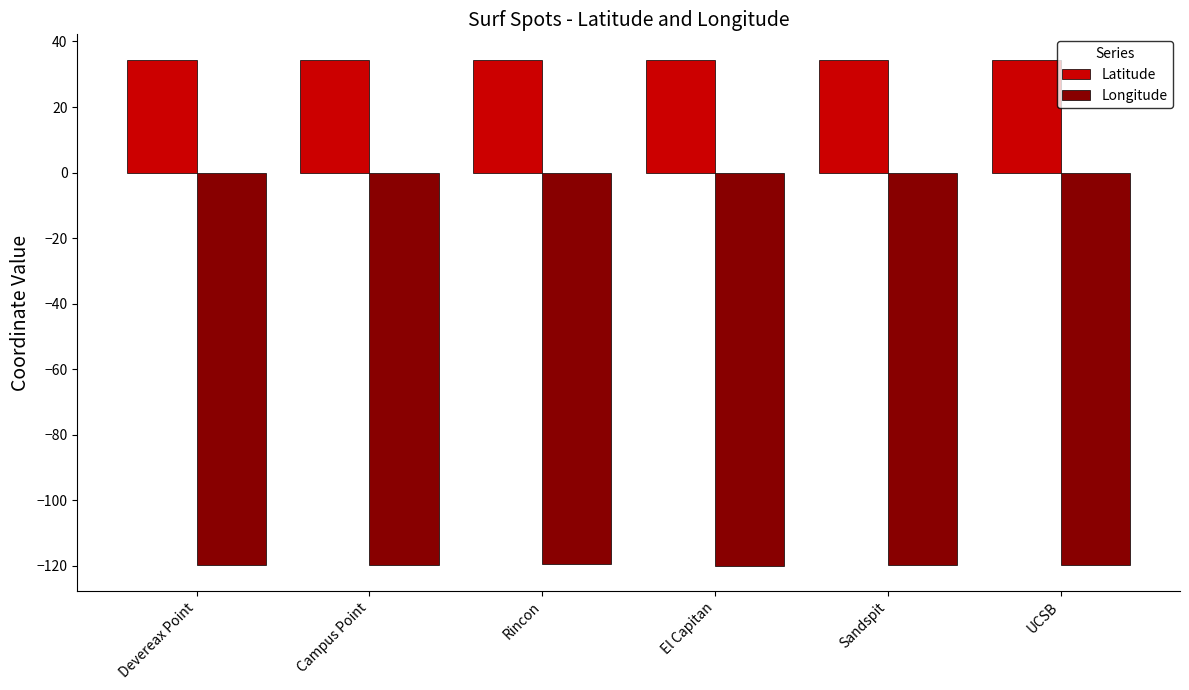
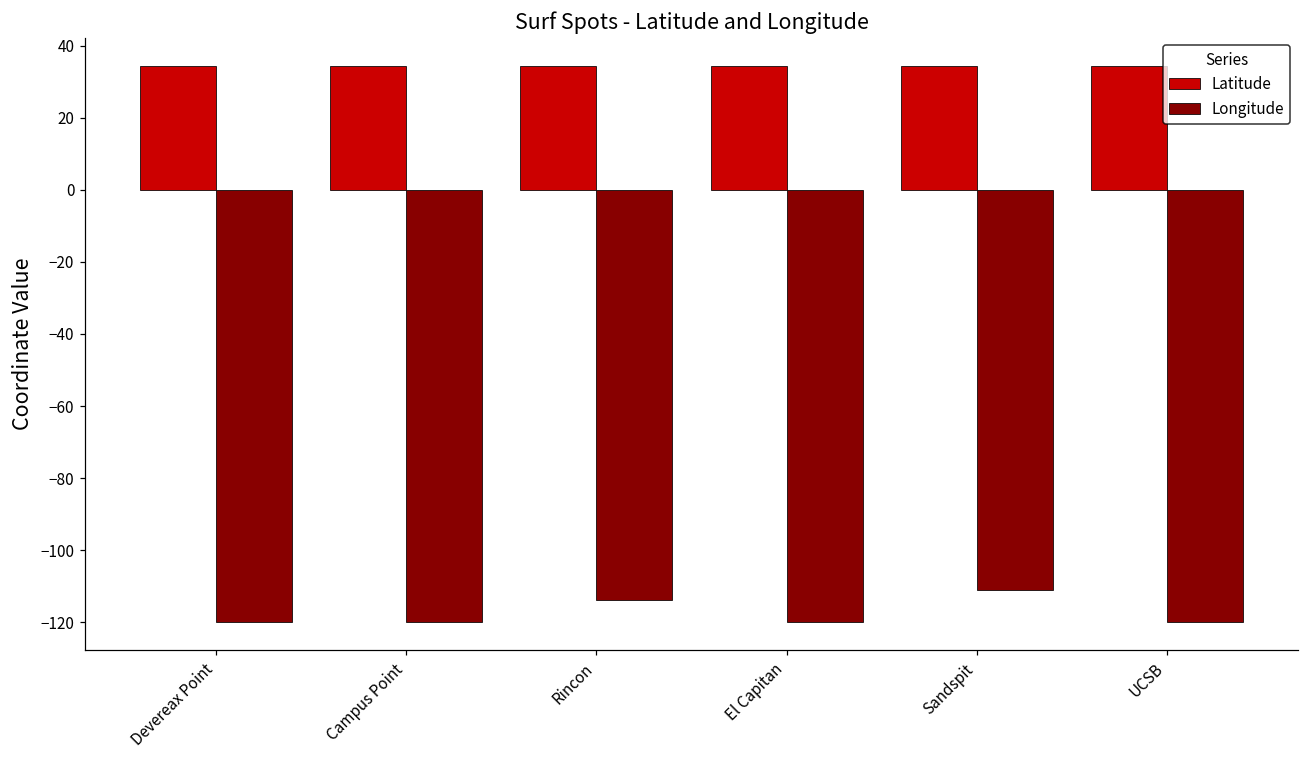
Longitude, Rincon: -119 -> -114
Longitude, Sandspit: -120 -> -111
